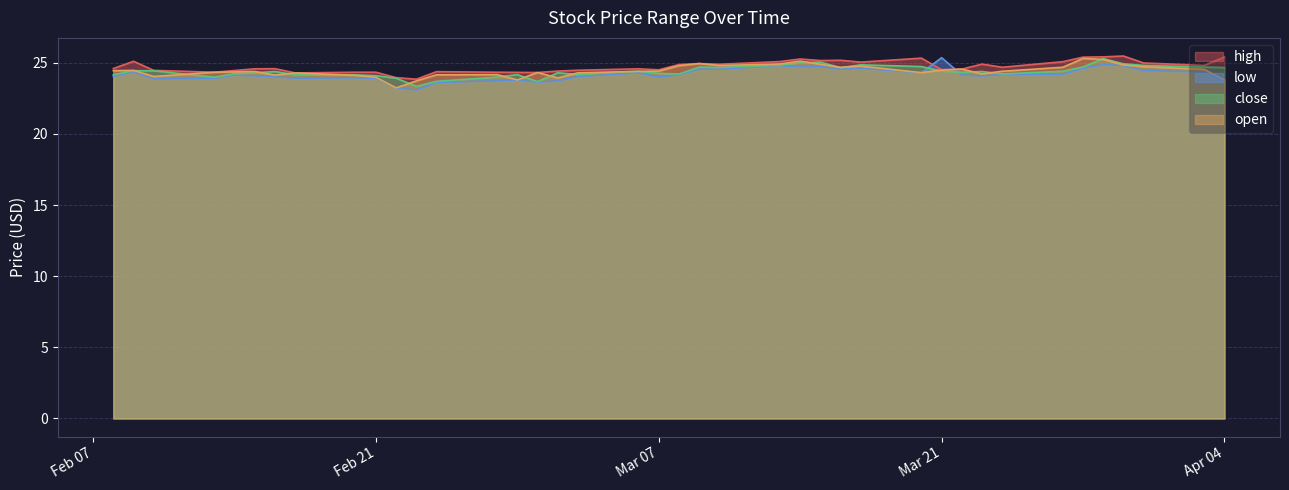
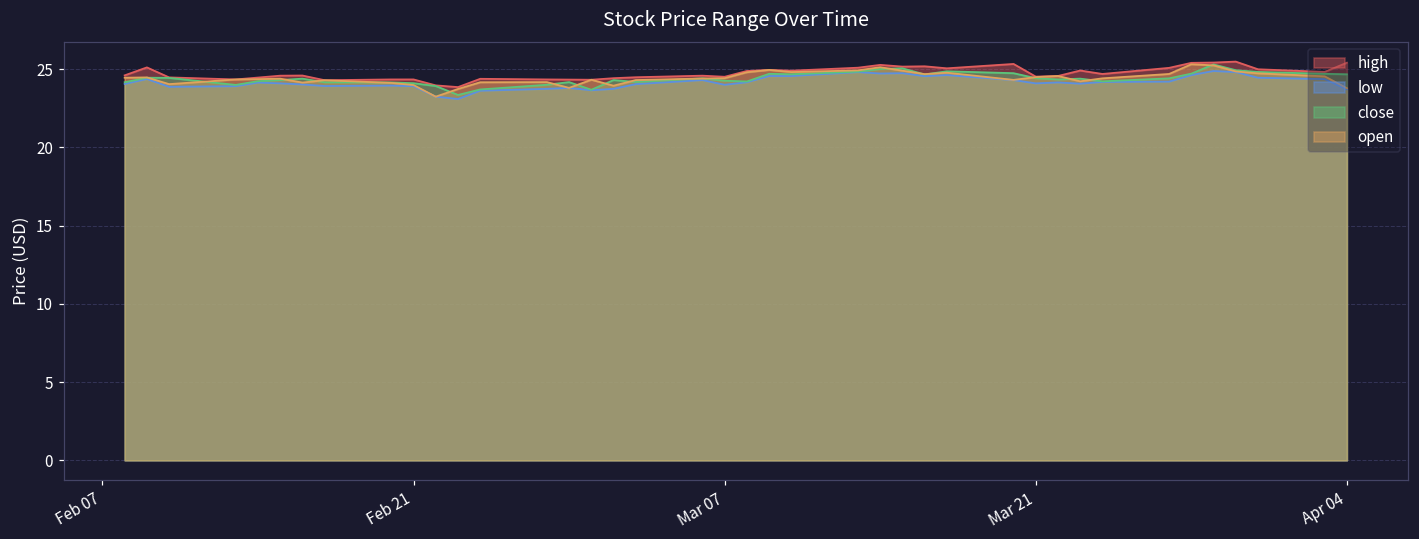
low, Mar 21: 25.4 -> 24.1
